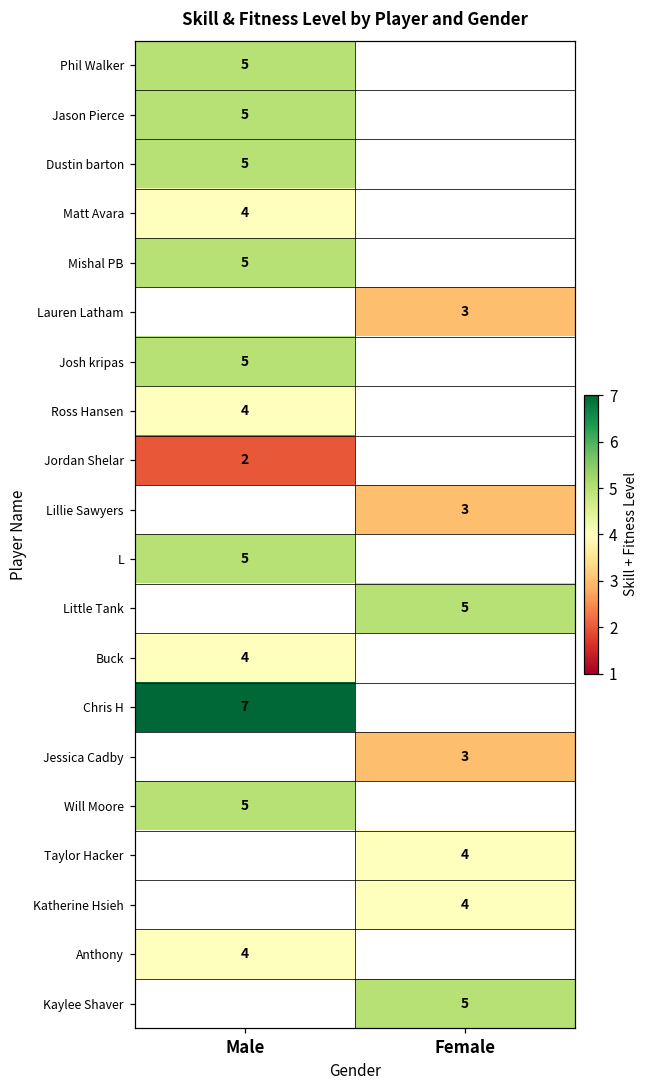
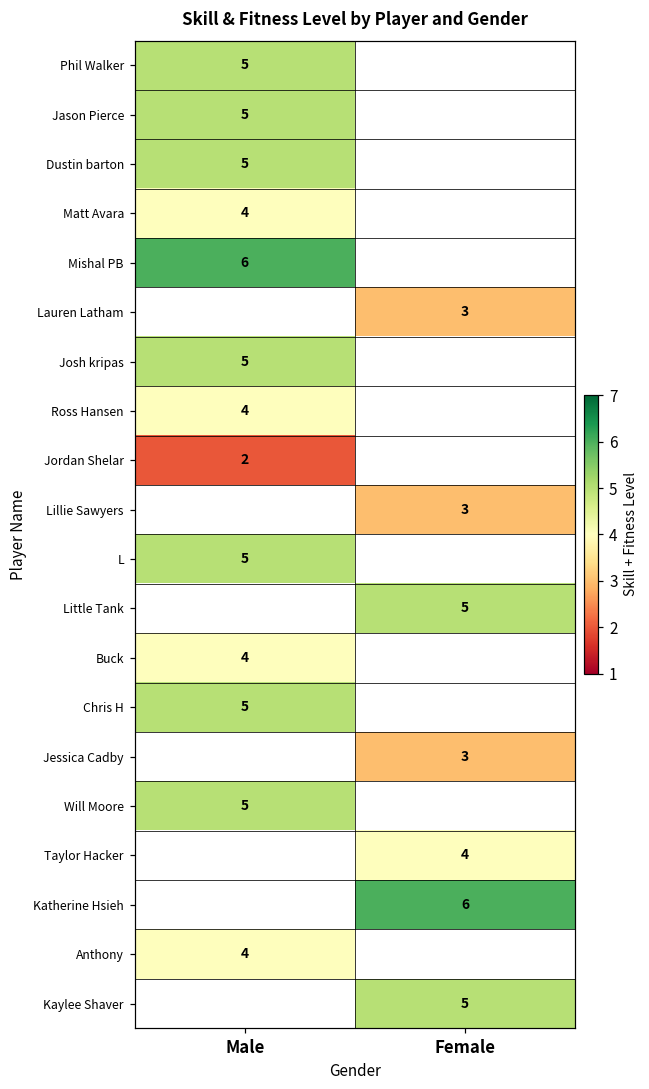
Mishal PB, Male: 5 -> 6
Chris H, Male: 7 -> 5
Katherine Hsieh, Female: 4 -> 6
